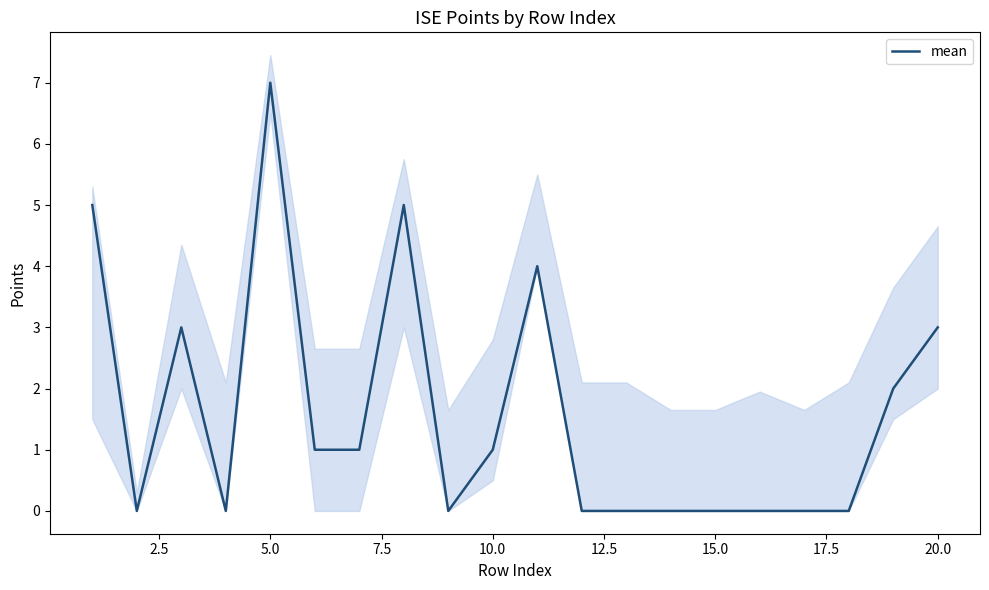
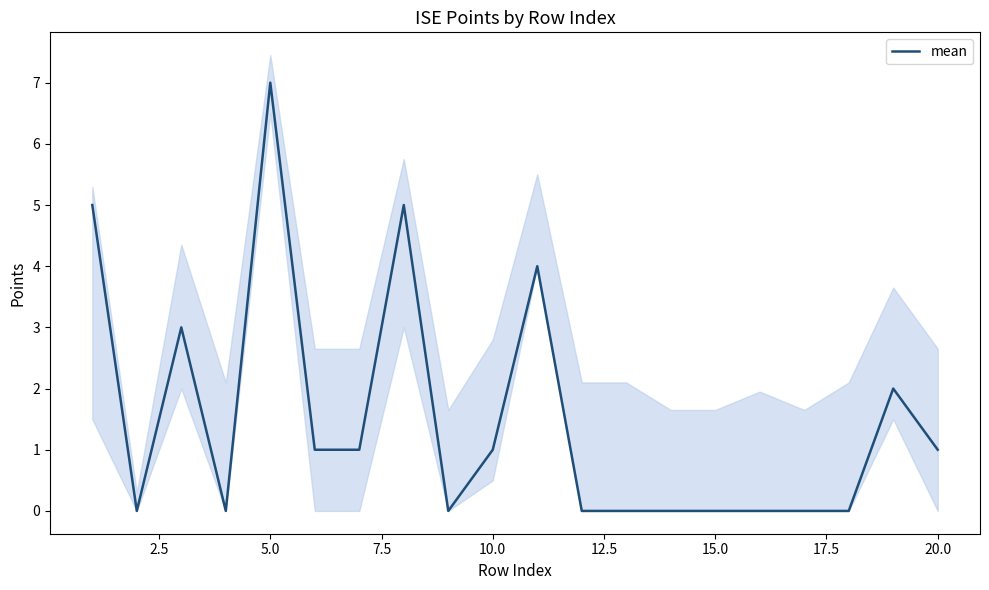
mean, 20.0: 3 -> 1
